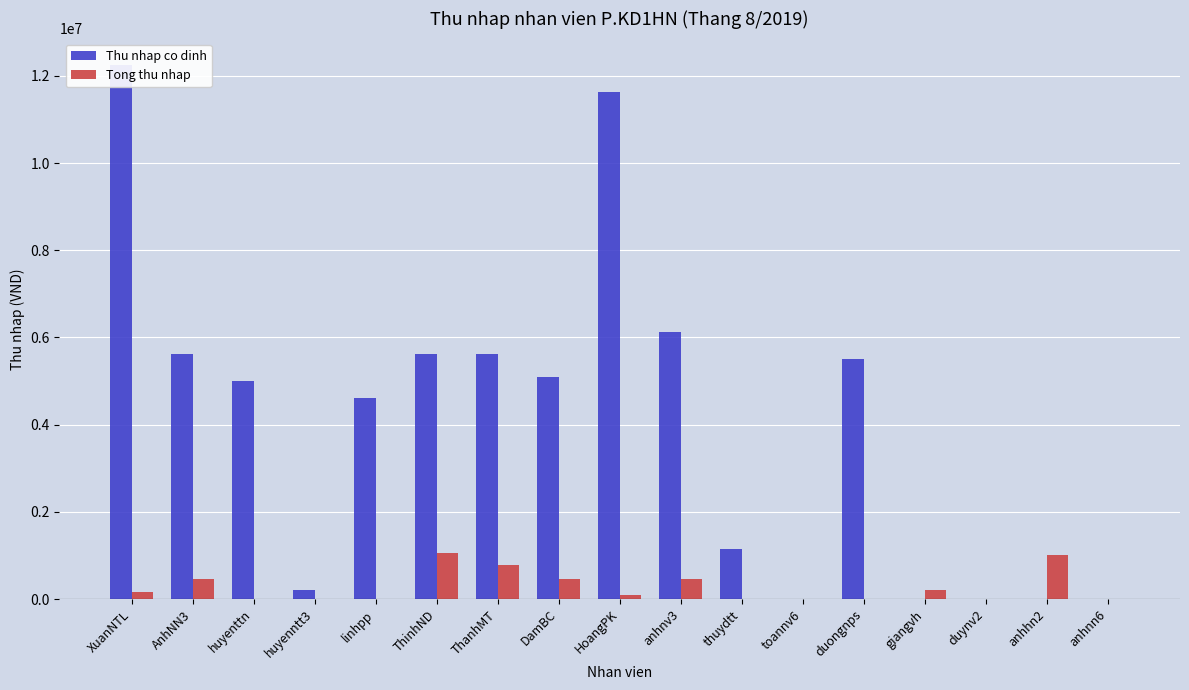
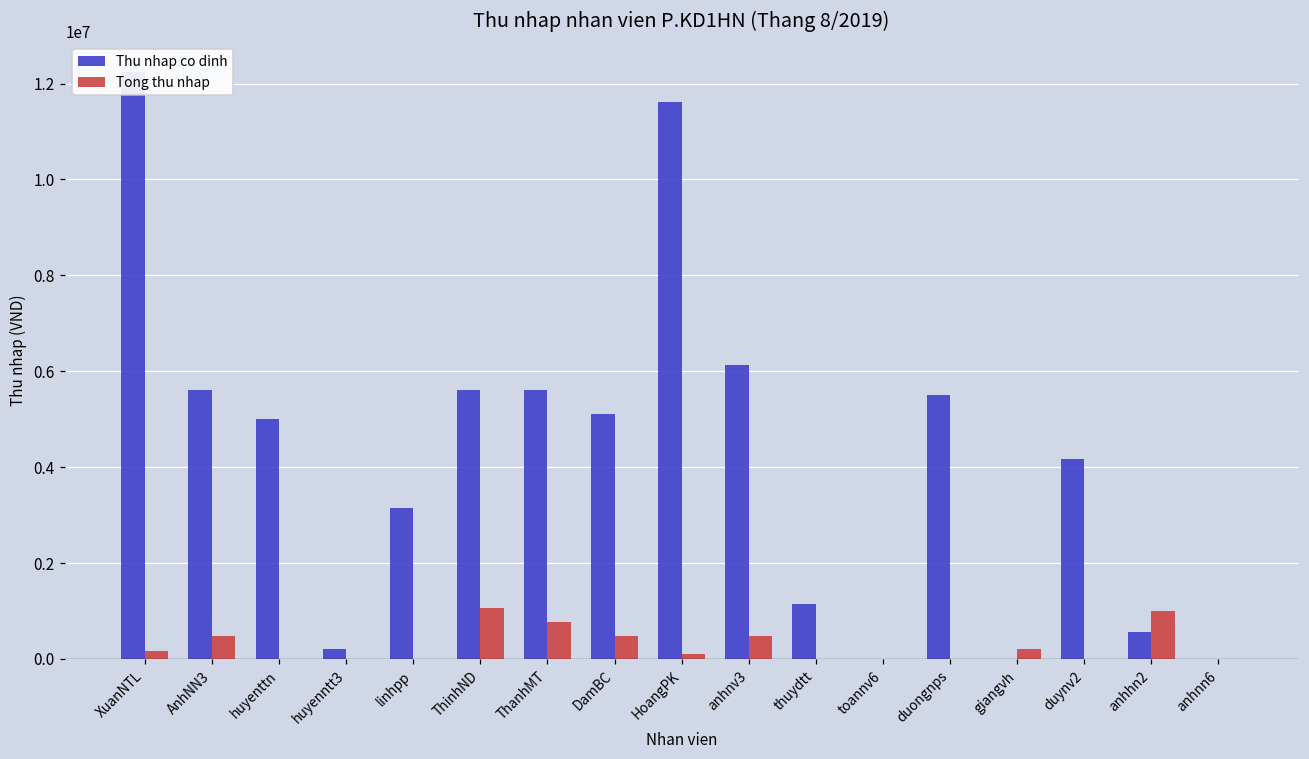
Thu nhap co dinh, linhpp: 4600000 -> 3100000
Thu nhap co dinh, duynv2: 0 -> 4200000
Thu nhap co dinh, anhhn2: 0 -> 600000
